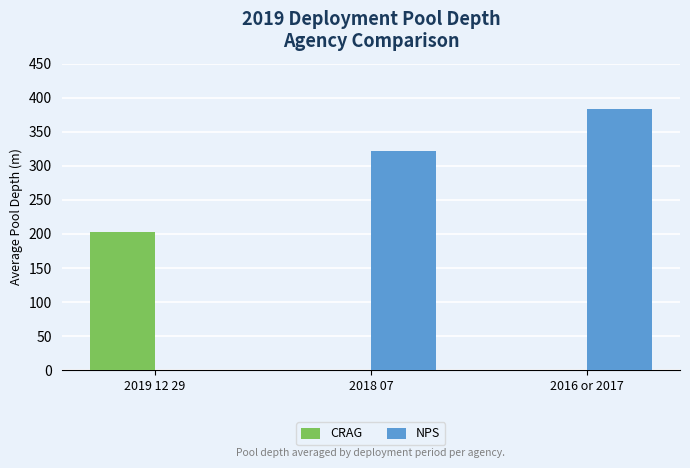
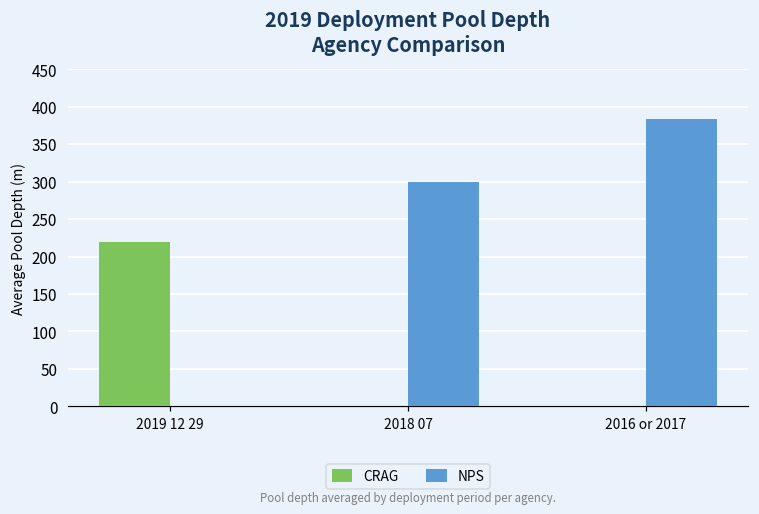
CRAG, 2019 12 29: 200 -> 220
NPS, 2018 07: 320 -> 300
